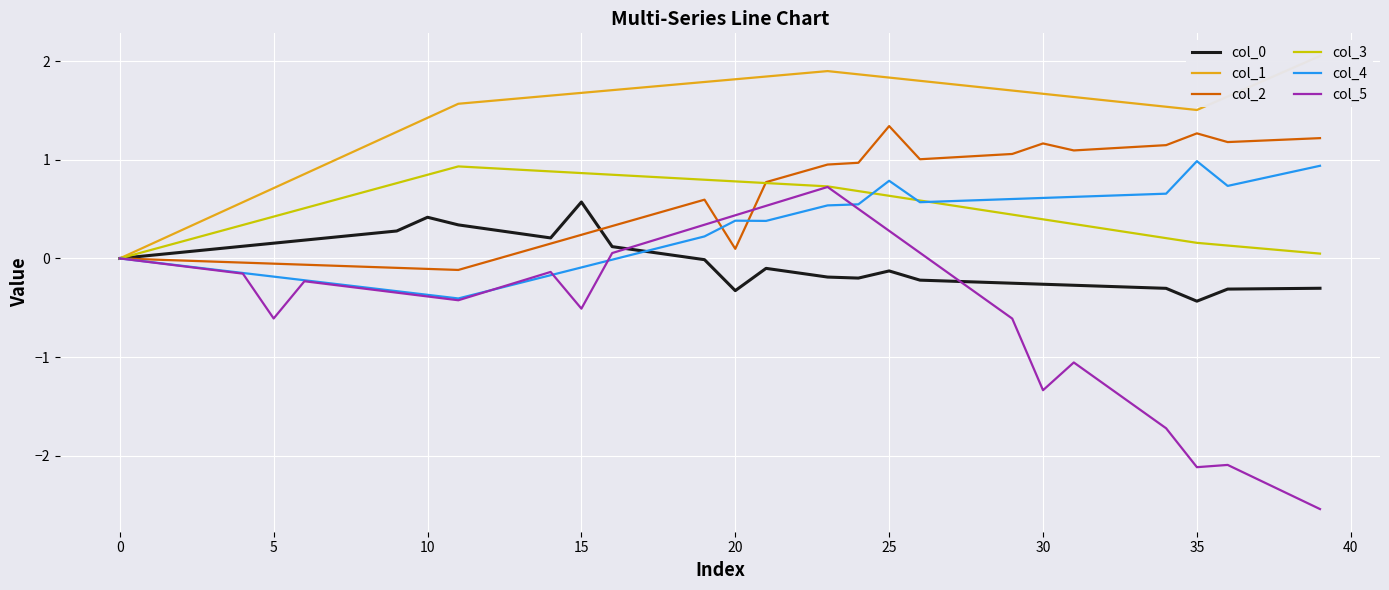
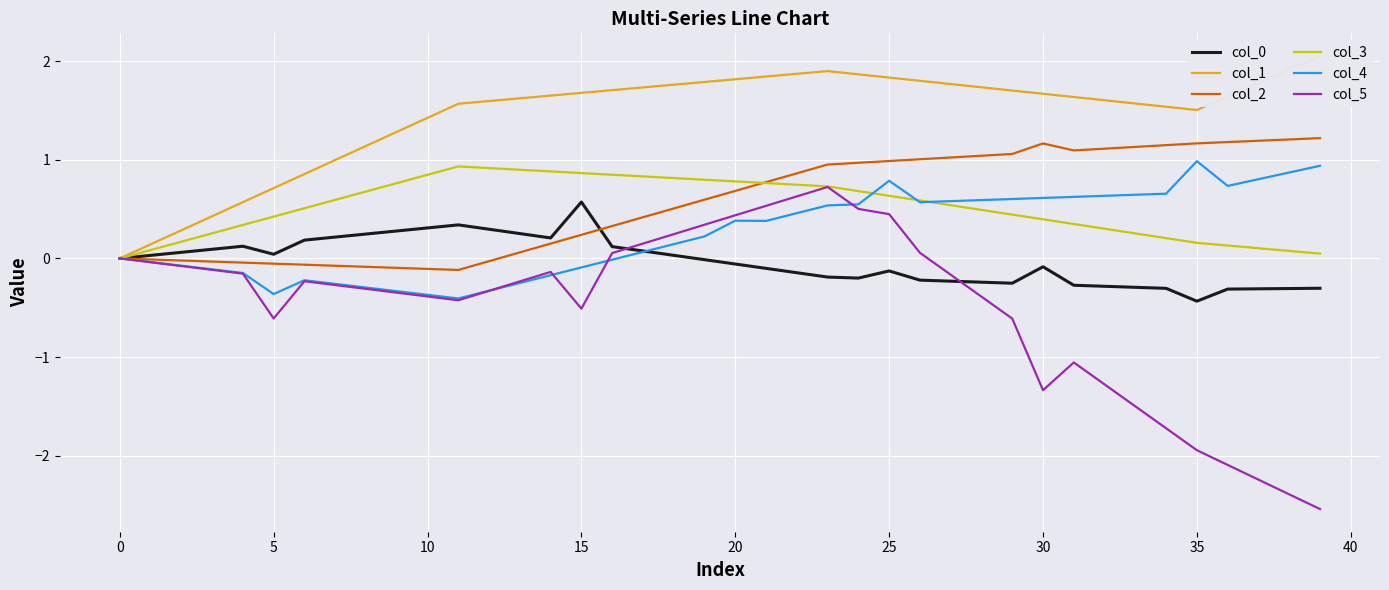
col_0, 5: 0.2 -> 0.0
col_4, 5: -0.2 -> -0.4
col_0, 10: 0.4 -> 0.3
col_0, 20: -0.3 -> -0.1
col_2, 20: 0.1 -> 0.7
col_2, 25: 1.3 -> 1.0
col_5, 25: 0.3 -> 0.4
col_0, 30: -0.3 -> -0.1
col_2, 35: 1.3 -> 1.2
col_5, 35: -2.1 -> -1.9
